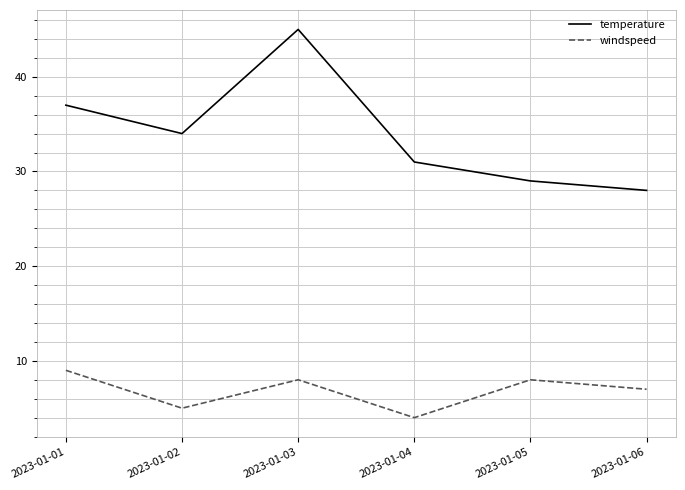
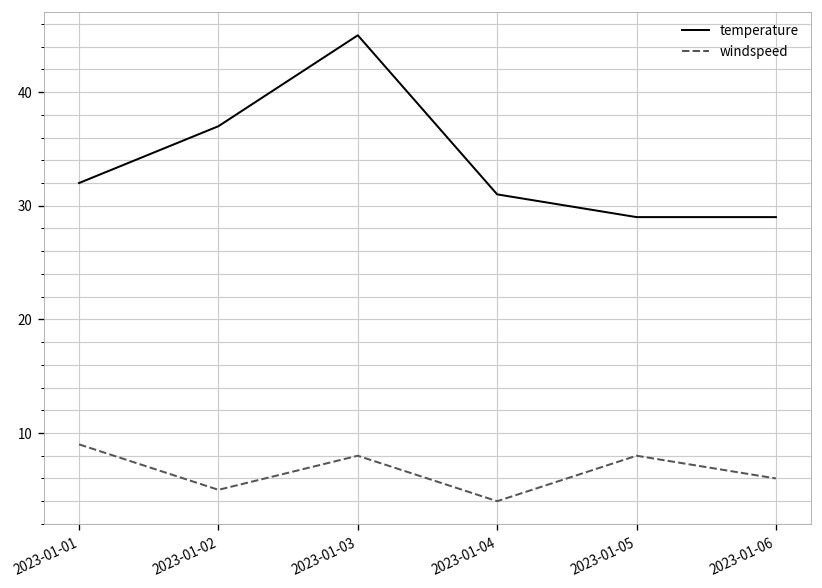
temperature, 2023-01-01: 37 -> 32
temperature, 2023-01-02: 34 -> 37
temperature, 2023-01-06: 28 -> 29
windspeed, 2023-01-06: 7 -> 6
